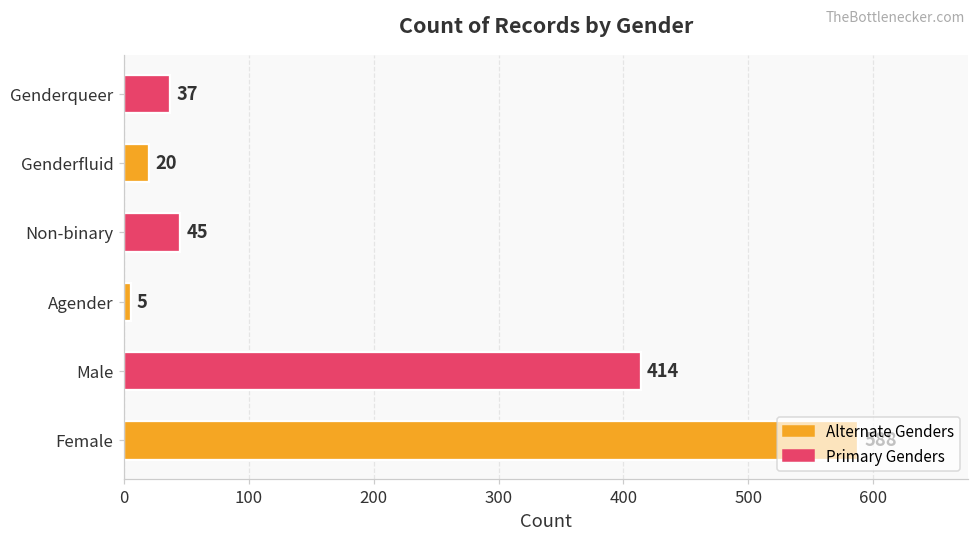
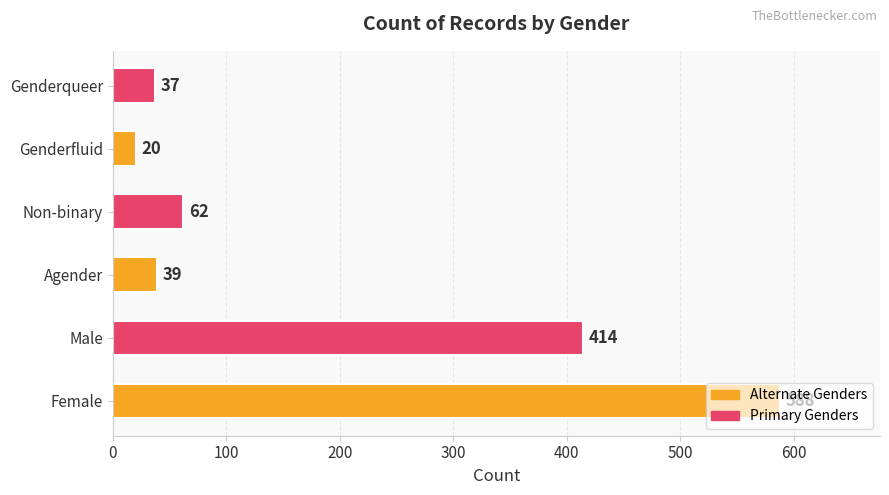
Non-binary: 45 -> 62
Agender: 5 -> 39
